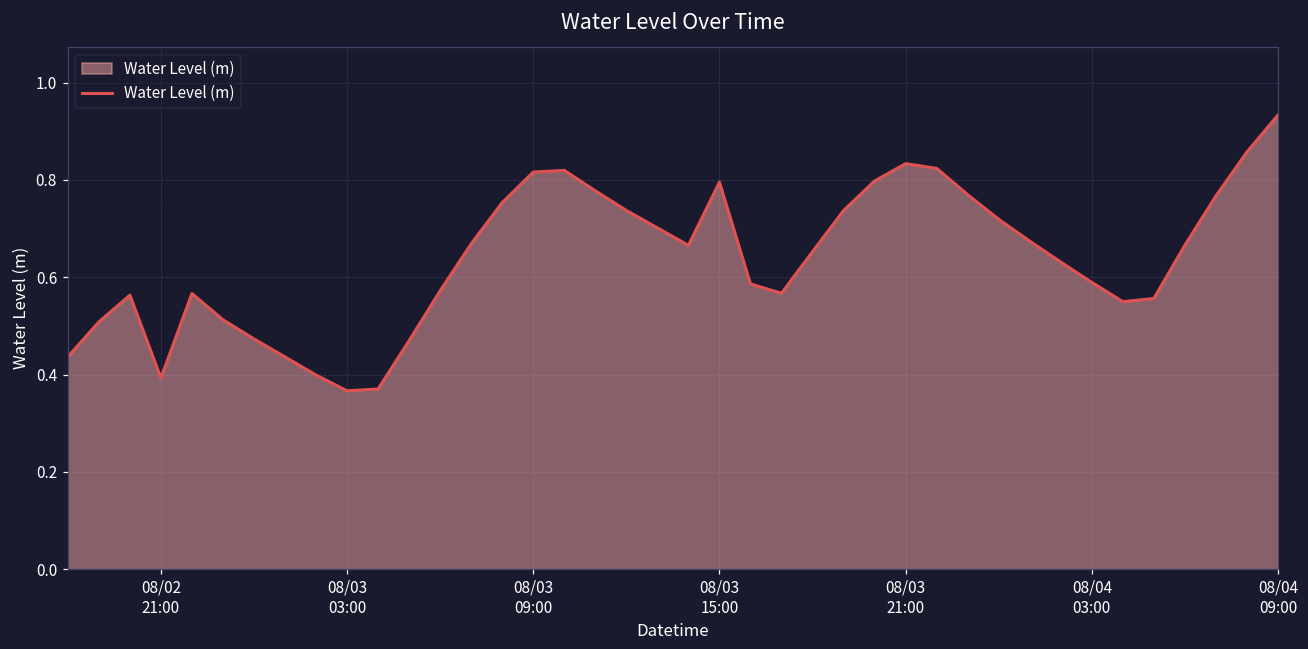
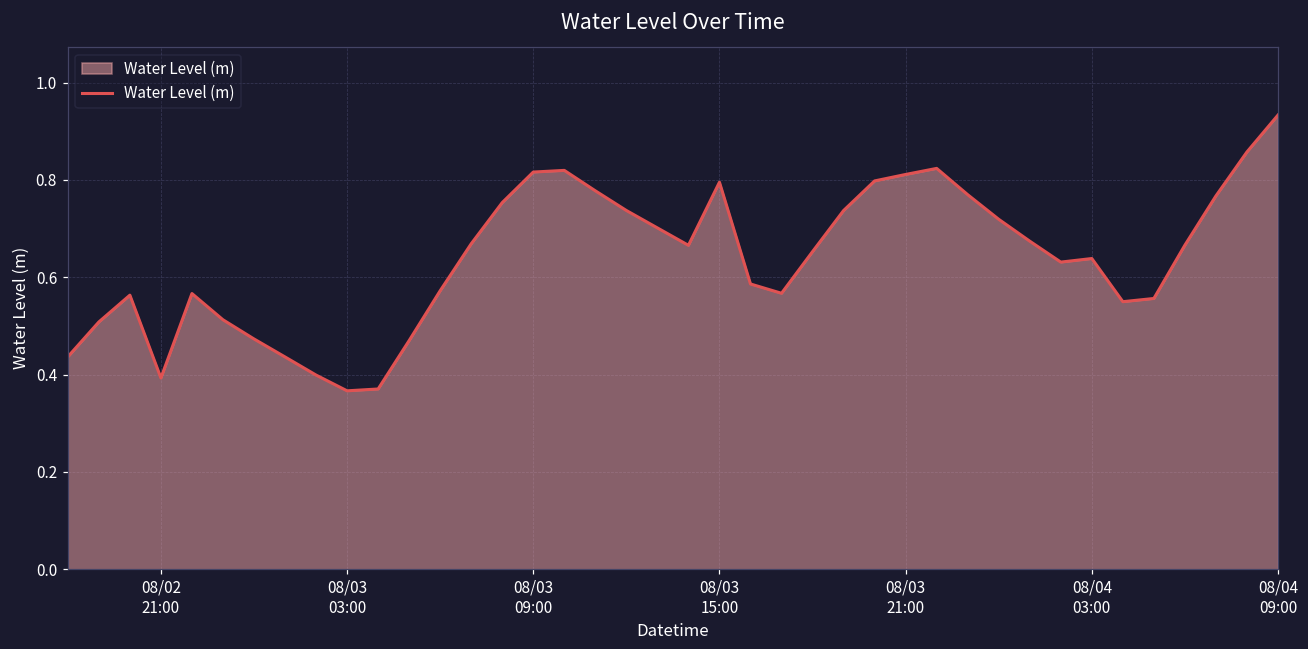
08/03 21:00: 0.83 -> 0.81
08/04 03:00: 0.59 -> 0.64
